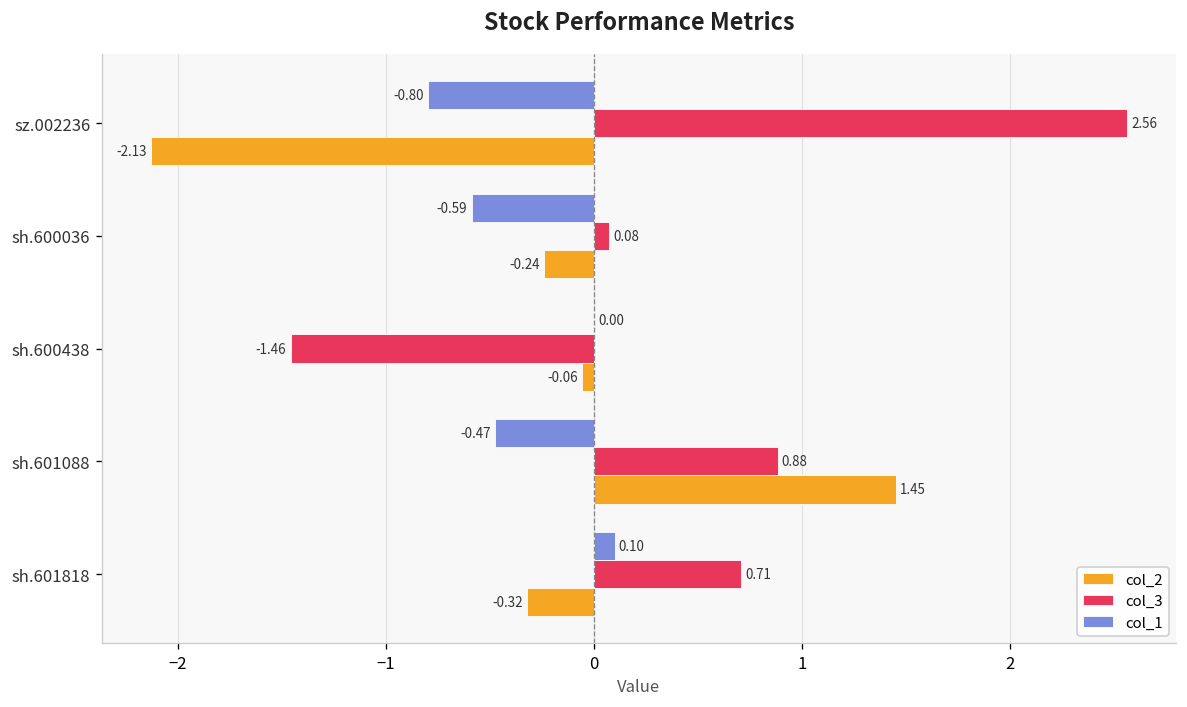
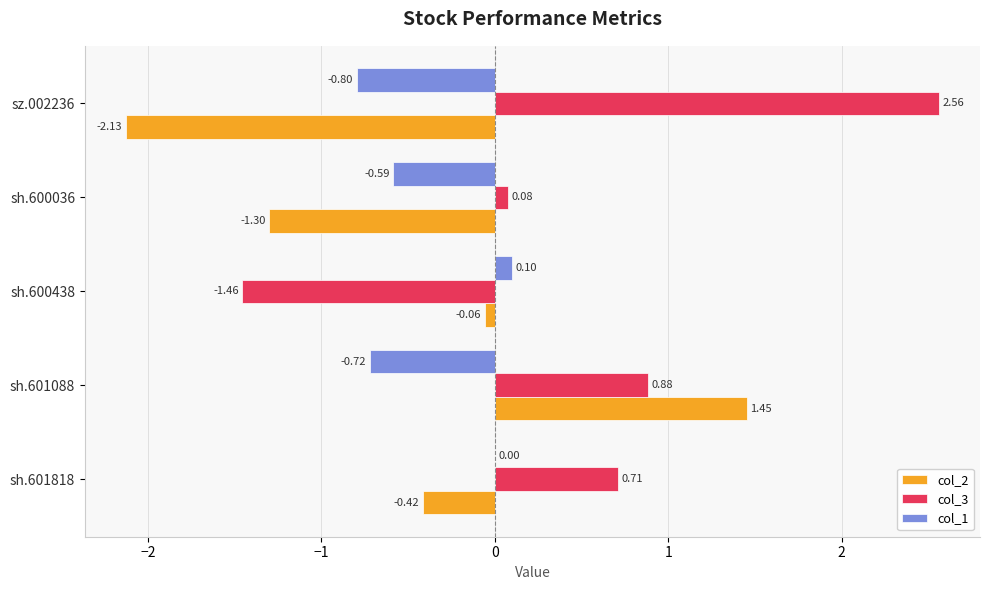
col_2, sh.600036: -0.24 -> -1.30
col_1, sh.600438: 0.00 -> 0.10
col_1, sh.601088: -0.47 -> -0.72
col_1, sh.601818: 0.10 -> 0.00
col_2, sh.601818: -0.32 -> -0.42
